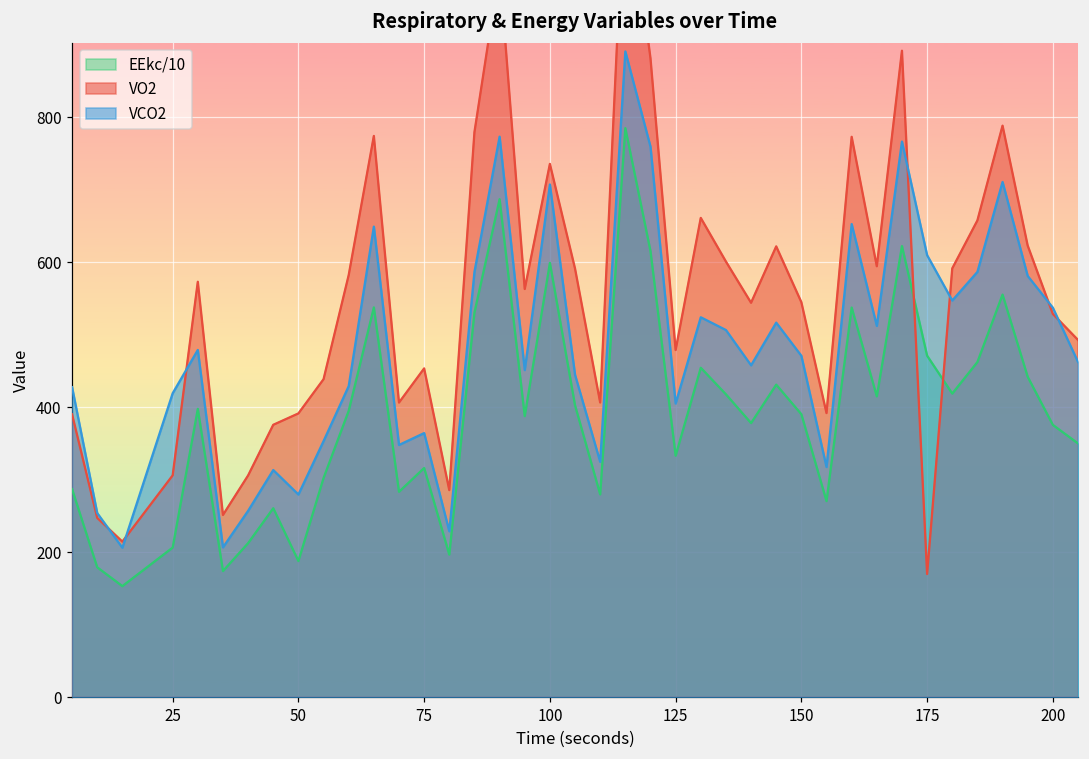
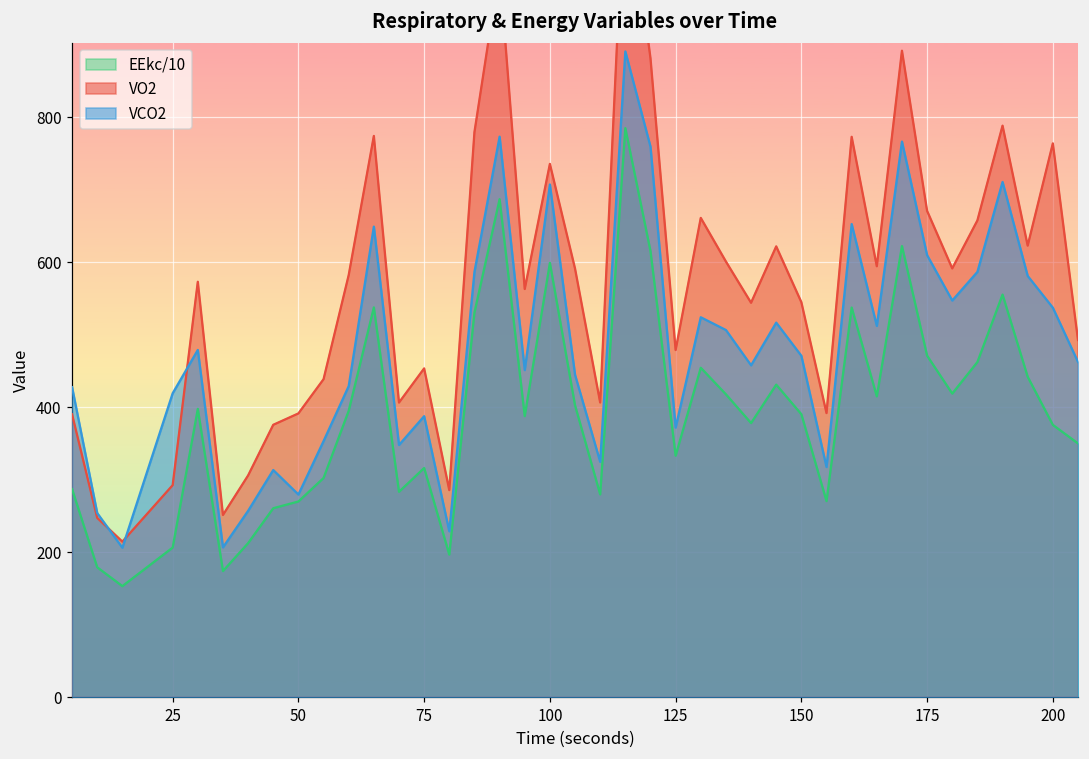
VO2, 25: 310 -> 290
EEkc/10, 50: 190 -> 270
VCO2, 75: 360 -> 390
VCO2, 125: 410 -> 370
VO2, 175: 170 -> 670
VO2, 200: 530 -> 760
